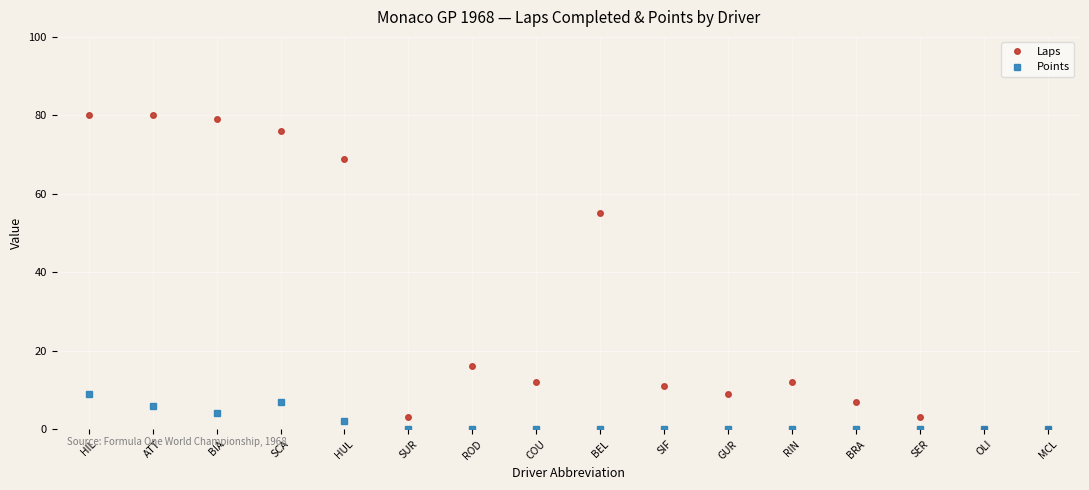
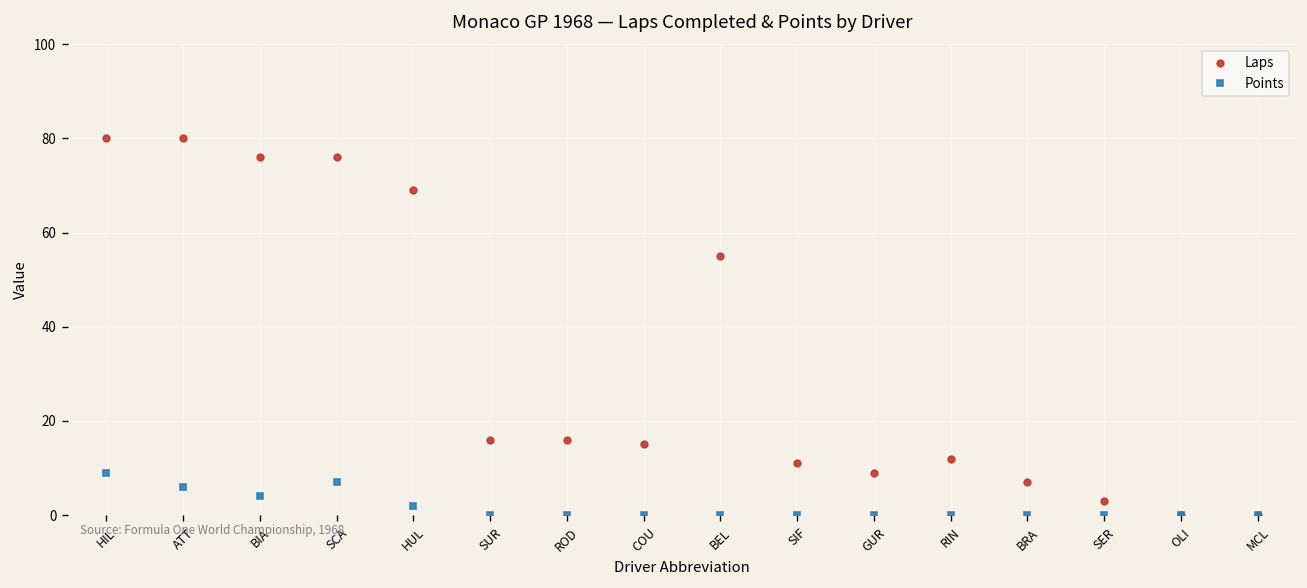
Laps, BIA: 79 -> 76
Laps, SUR: 3 -> 16
Laps, COU: 12 -> 15
